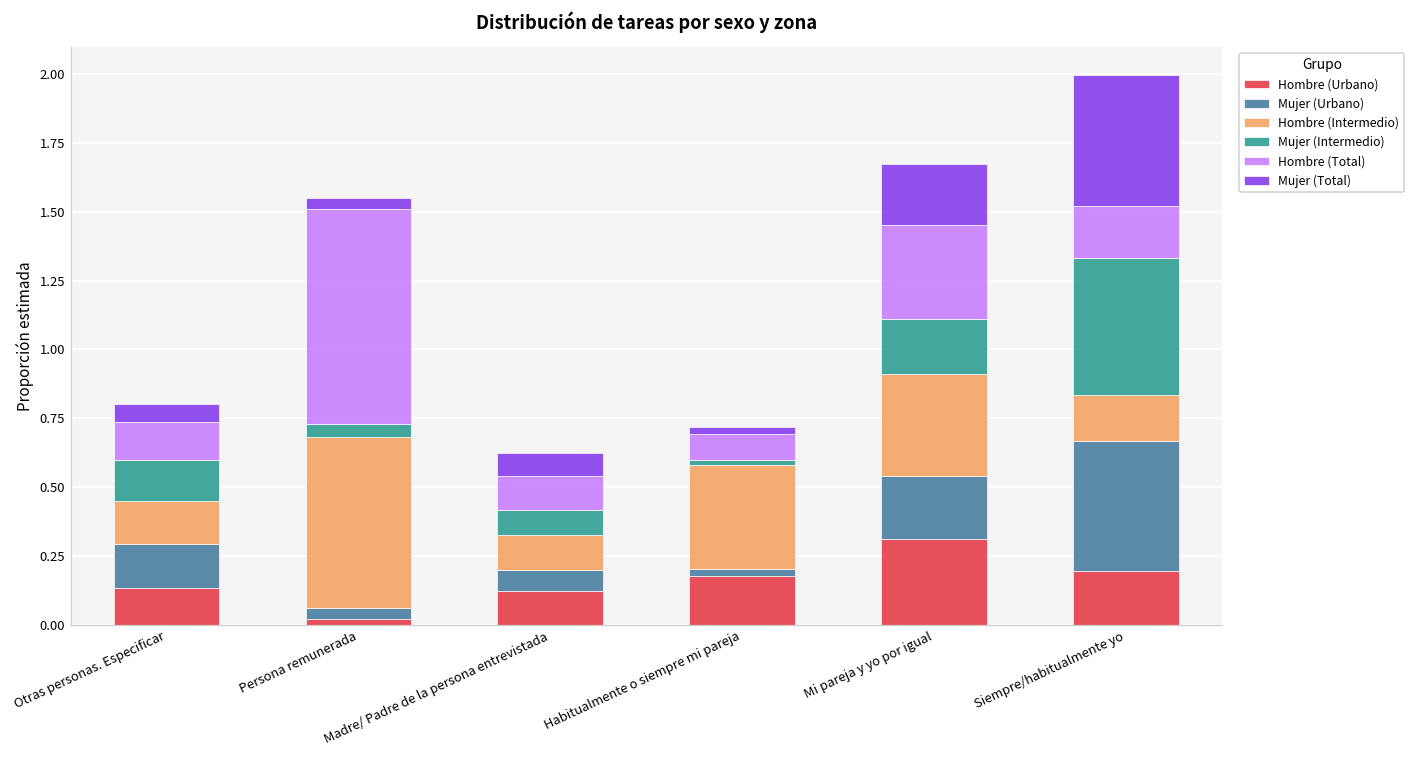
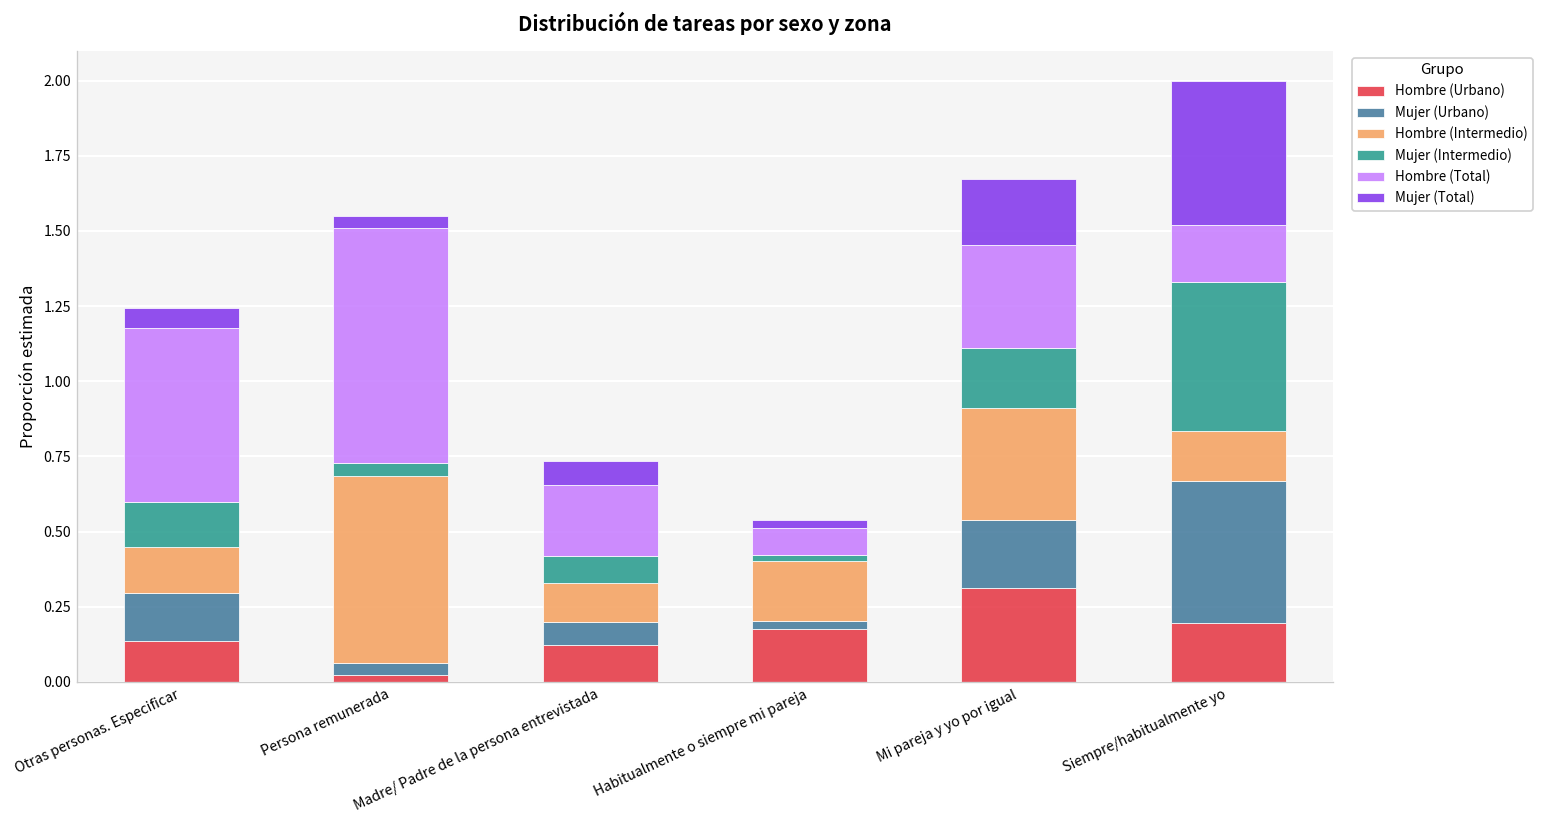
Hombre (Total), Otras personas. Especificar: 0.14 -> 0.58
Hombre (Total), Madre/ Padre de la persona entrevistada: 0.12 -> 0.24
Hombre (Intermedio), Habitualmente o siempre mi pareja: 0.38 -> 0.20
